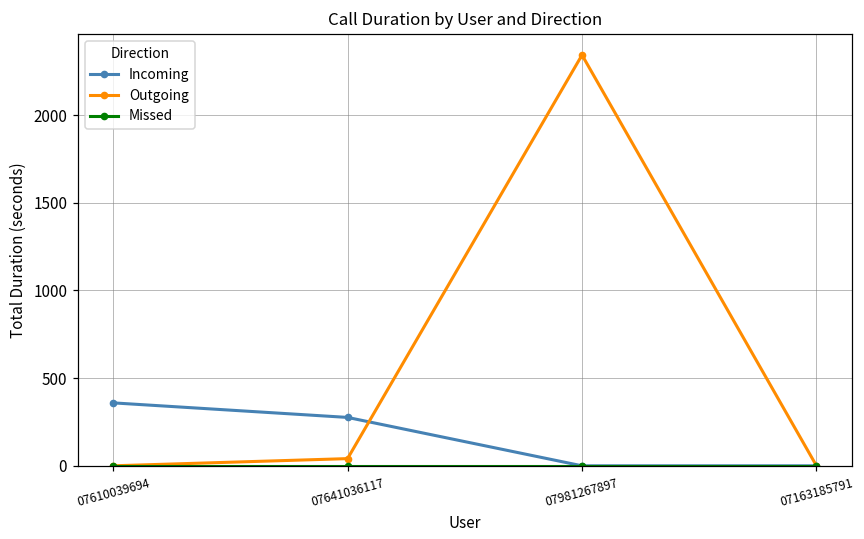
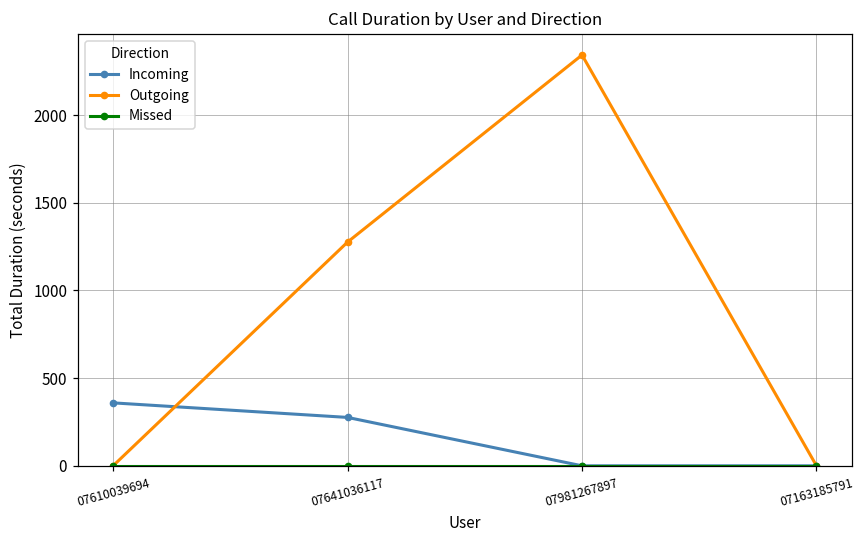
Outgoing, 07641036117: 40 -> 1280
